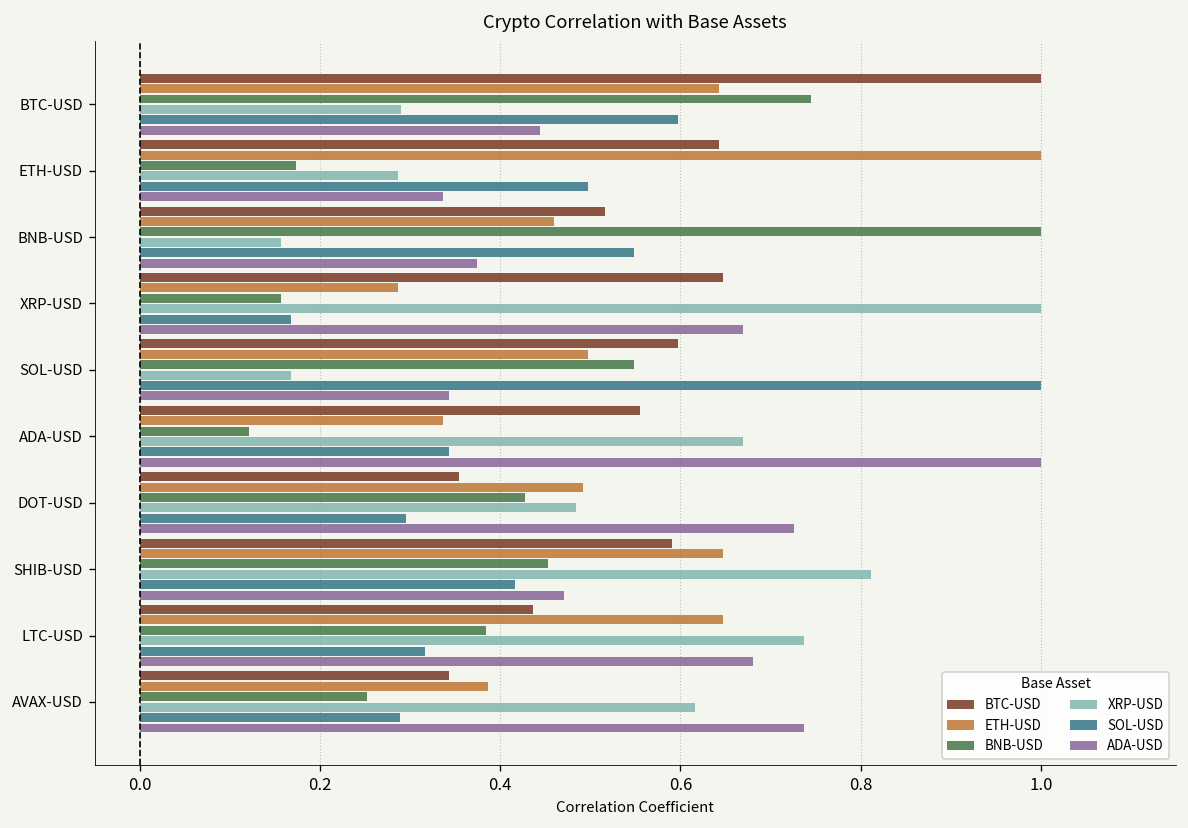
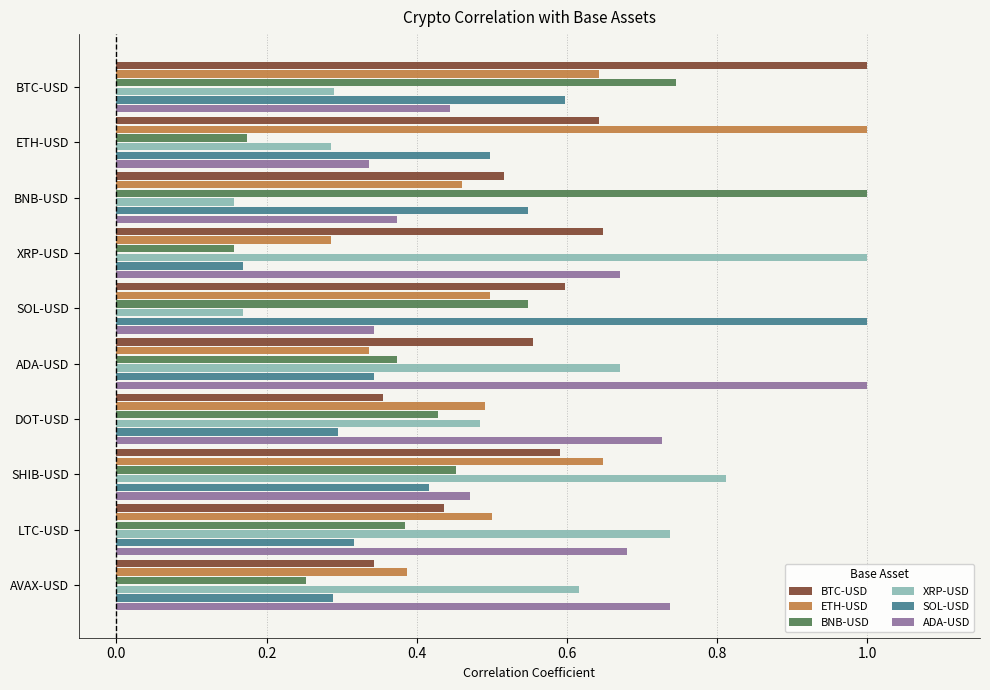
BNB-USD, ADA-USD: 0.12 -> 0.37
ETH-USD, LTC-USD: 0.65 -> 0.50
